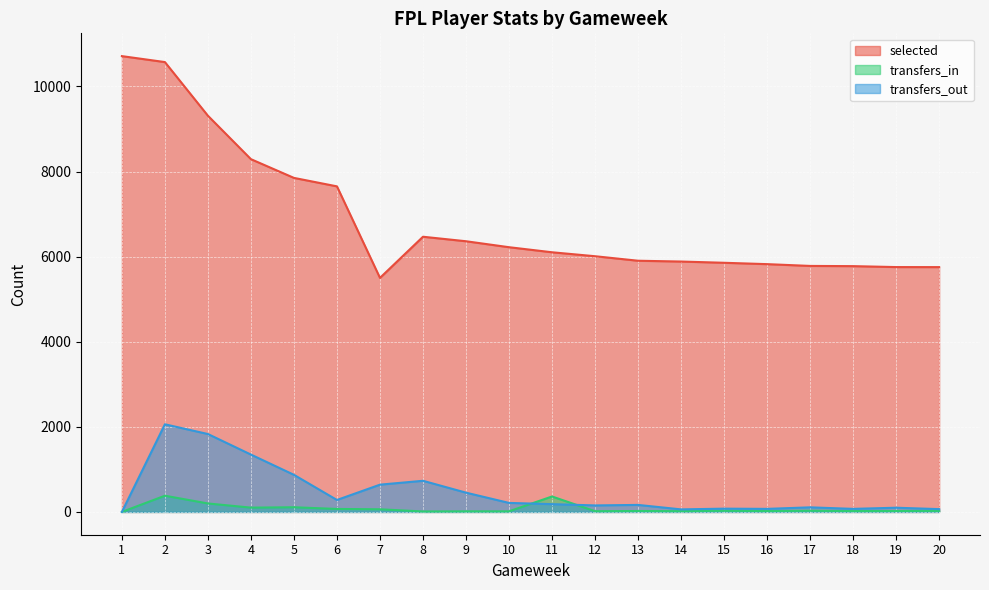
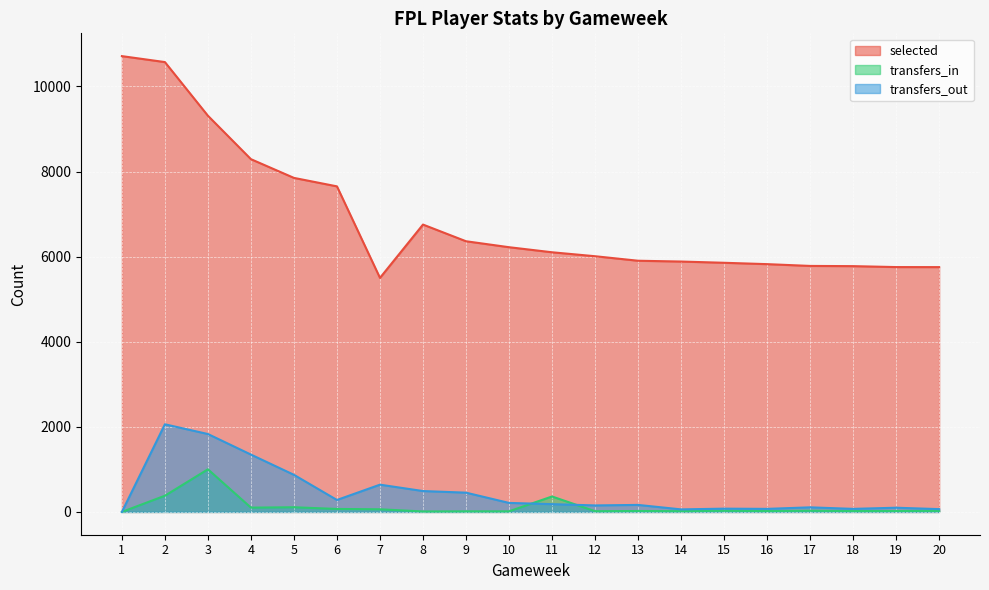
transfers_in, 3: 200 -> 1000
selected, 8: 6500 -> 6800
transfers_out, 8: 700 -> 500
